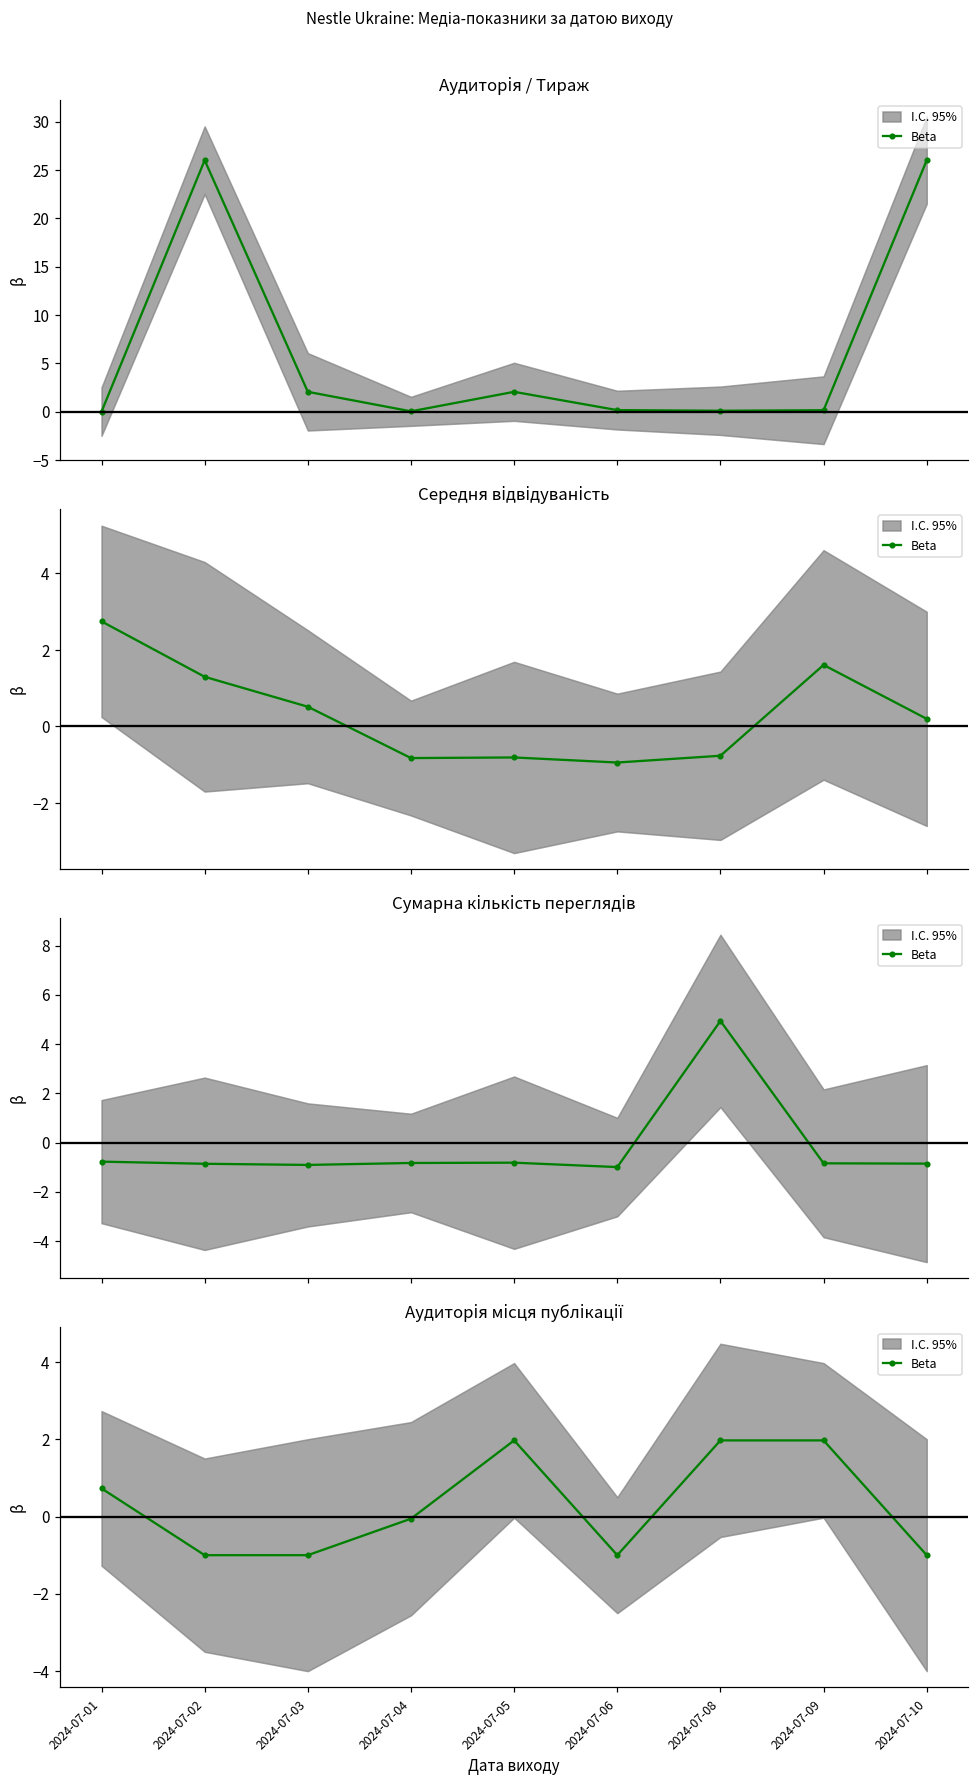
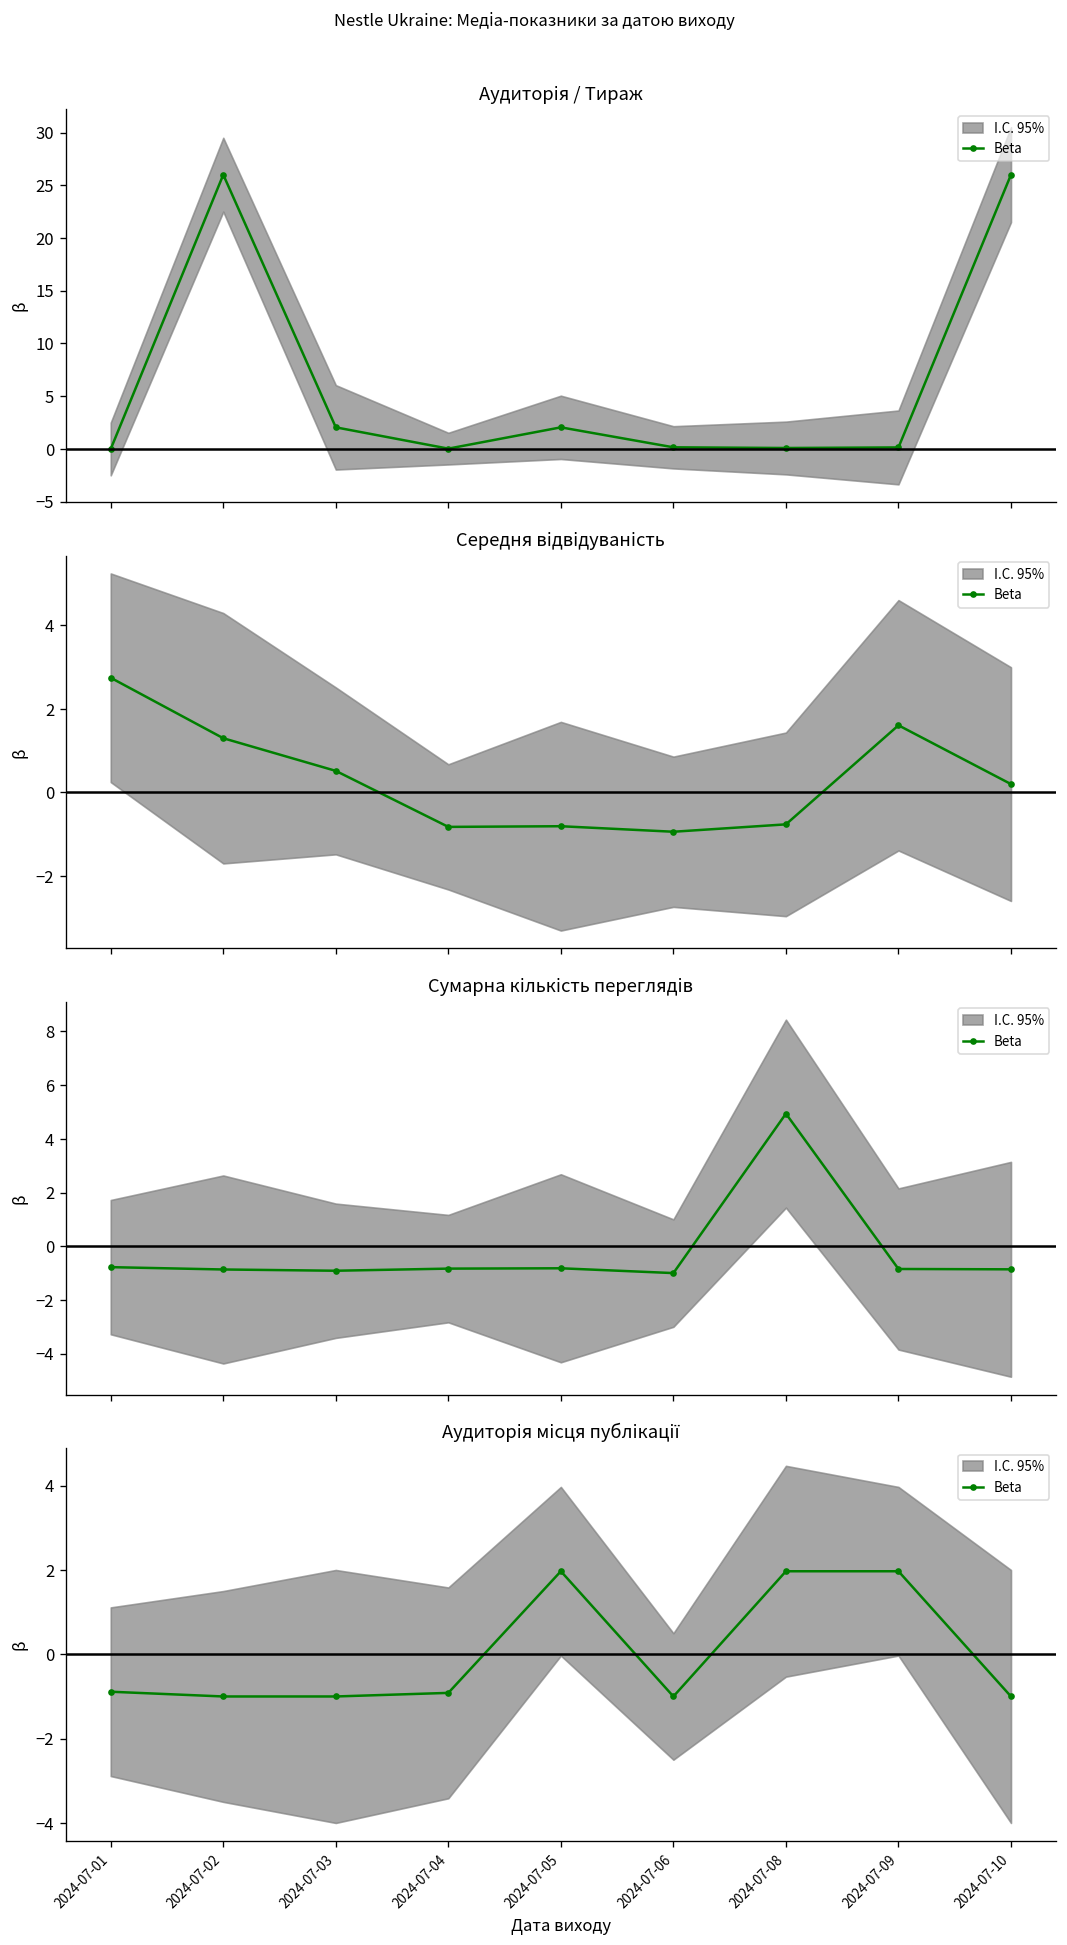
Аудиторія місця публікації, Beta, 2024-07-01: 0.7 -> -0.9
Аудиторія місця публікації, Beta, 2024-07-04: -0.1 -> -0.9
